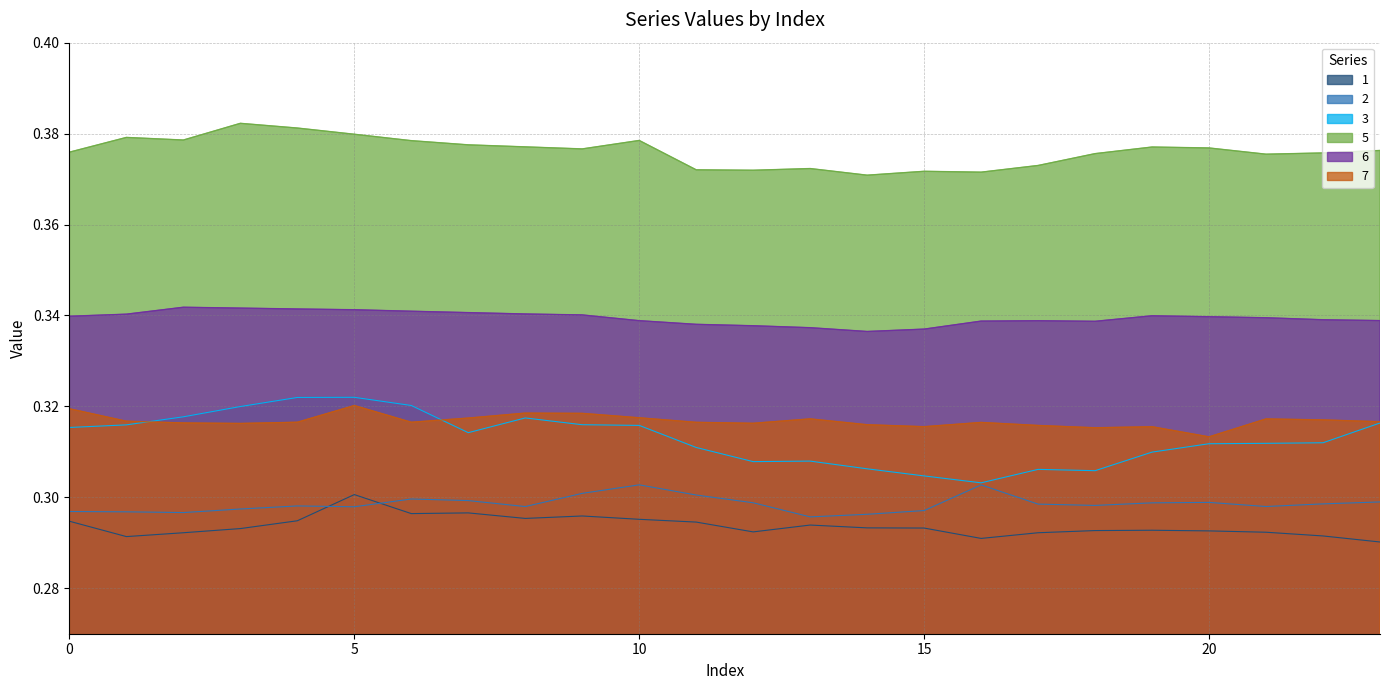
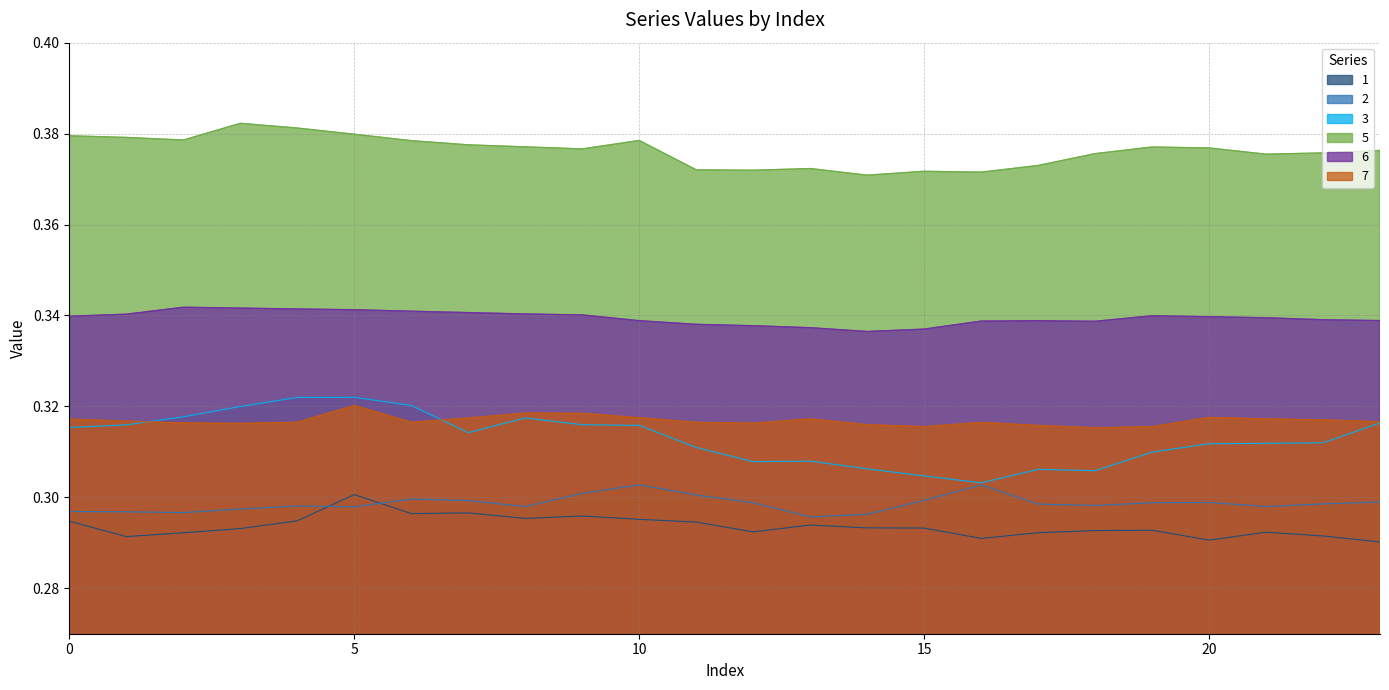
5, 0: 0.376 -> 0.380
7, 0: 0.319 -> 0.317
2, 15: 0.297 -> 0.299
1, 20: 0.293 -> 0.291
7, 20: 0.313 -> 0.318
